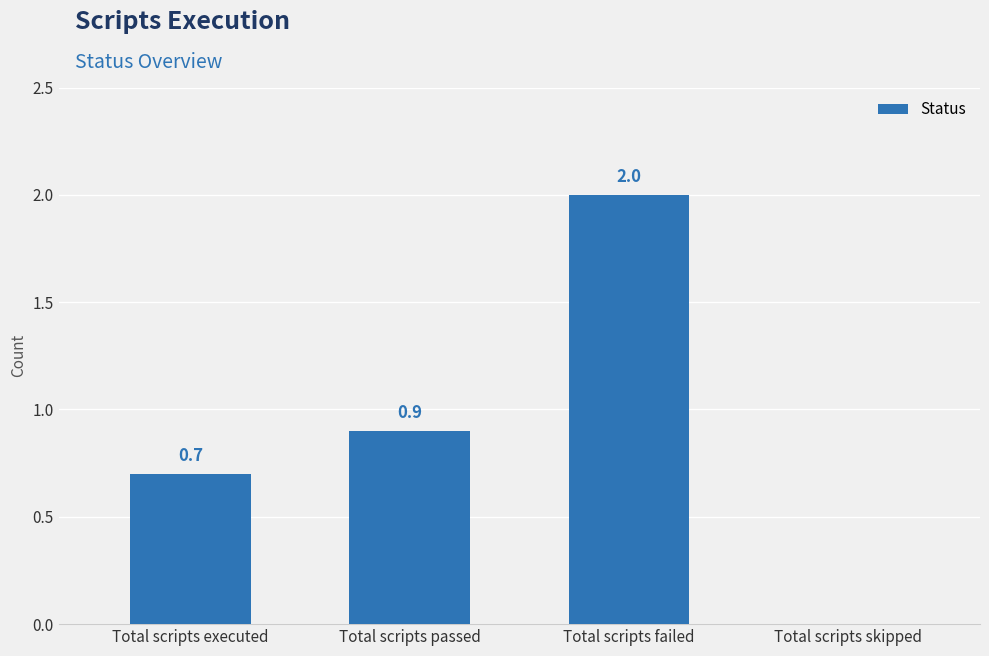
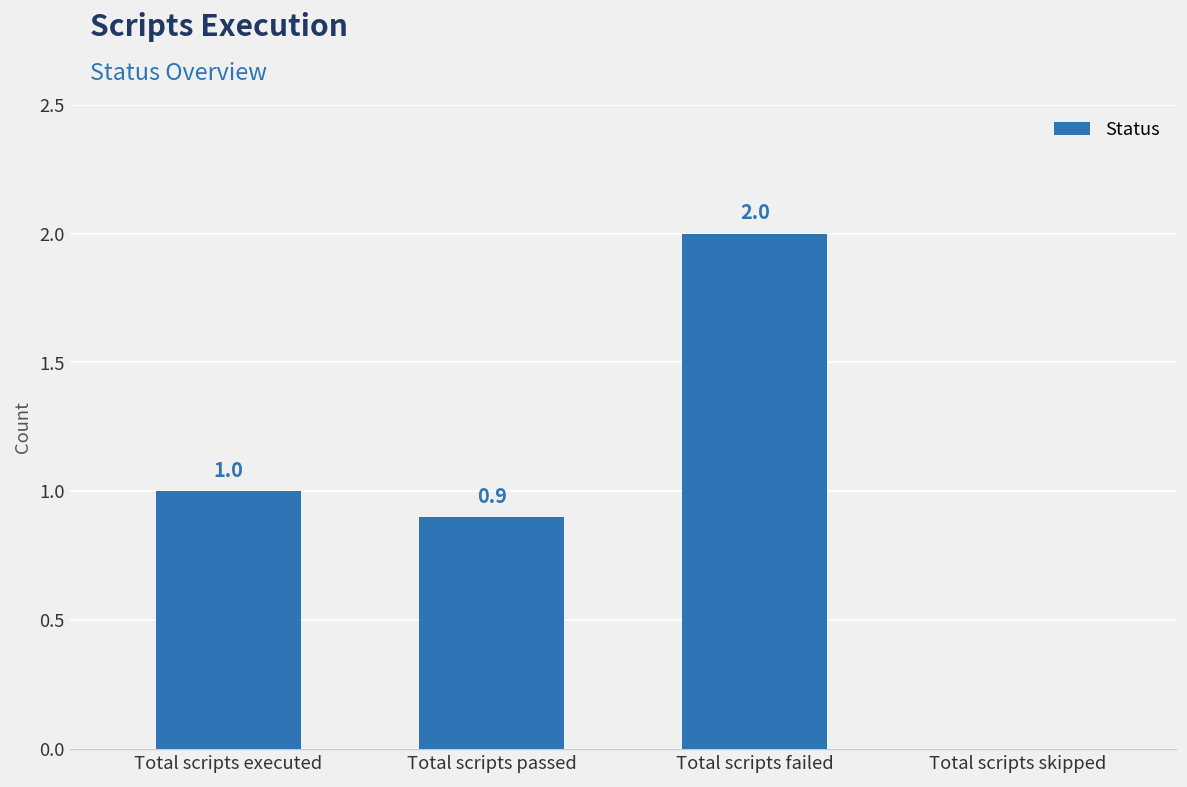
Total scripts executed: 0.7 -> 1.0
